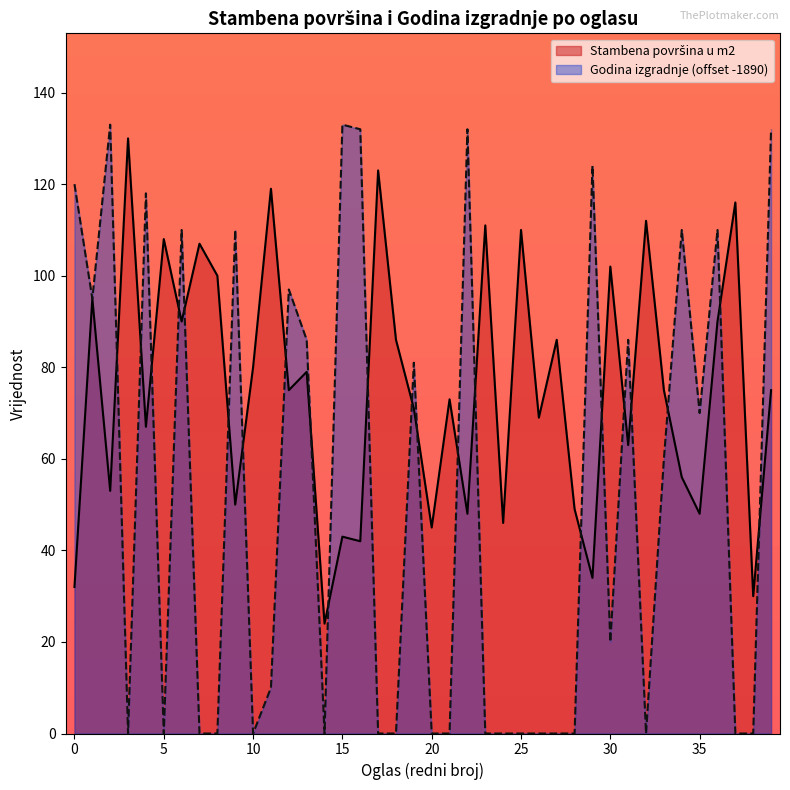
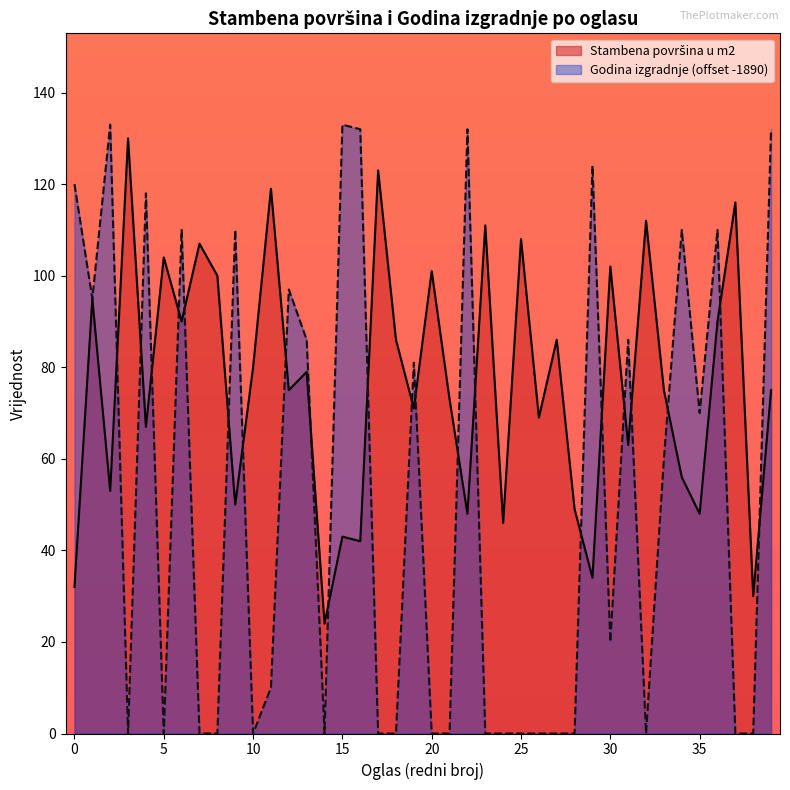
Stambena površina u m2, 5: 108 -> 104
Stambena površina u m2, 20: 45 -> 101
Stambena površina u m2, 25: 110 -> 108
